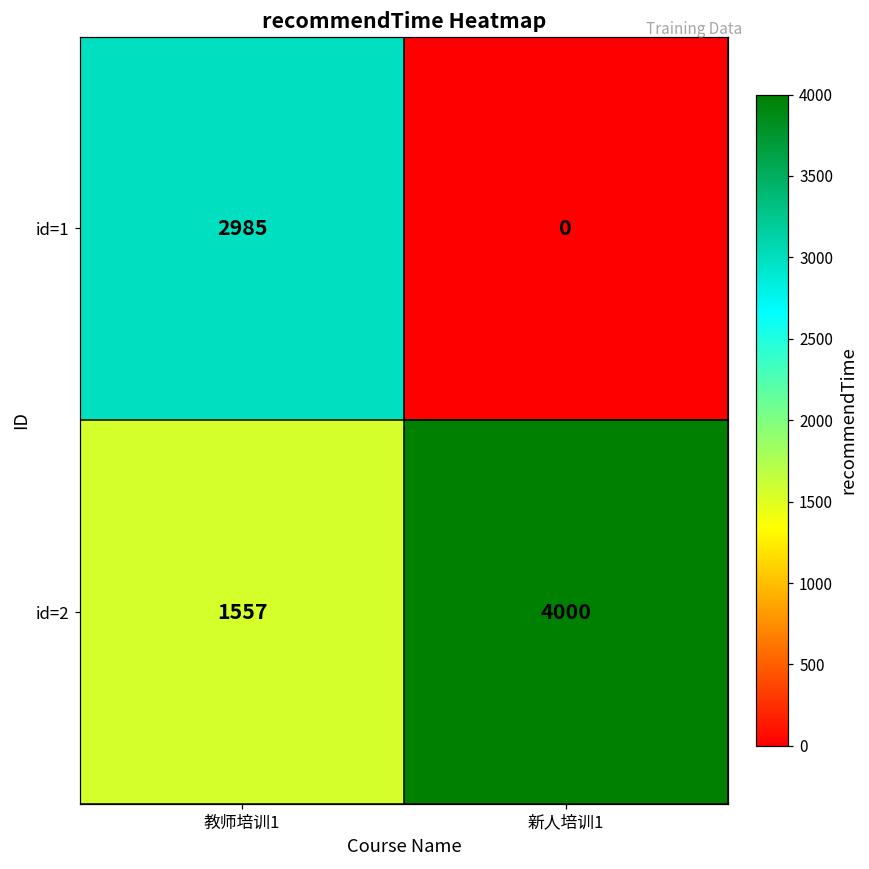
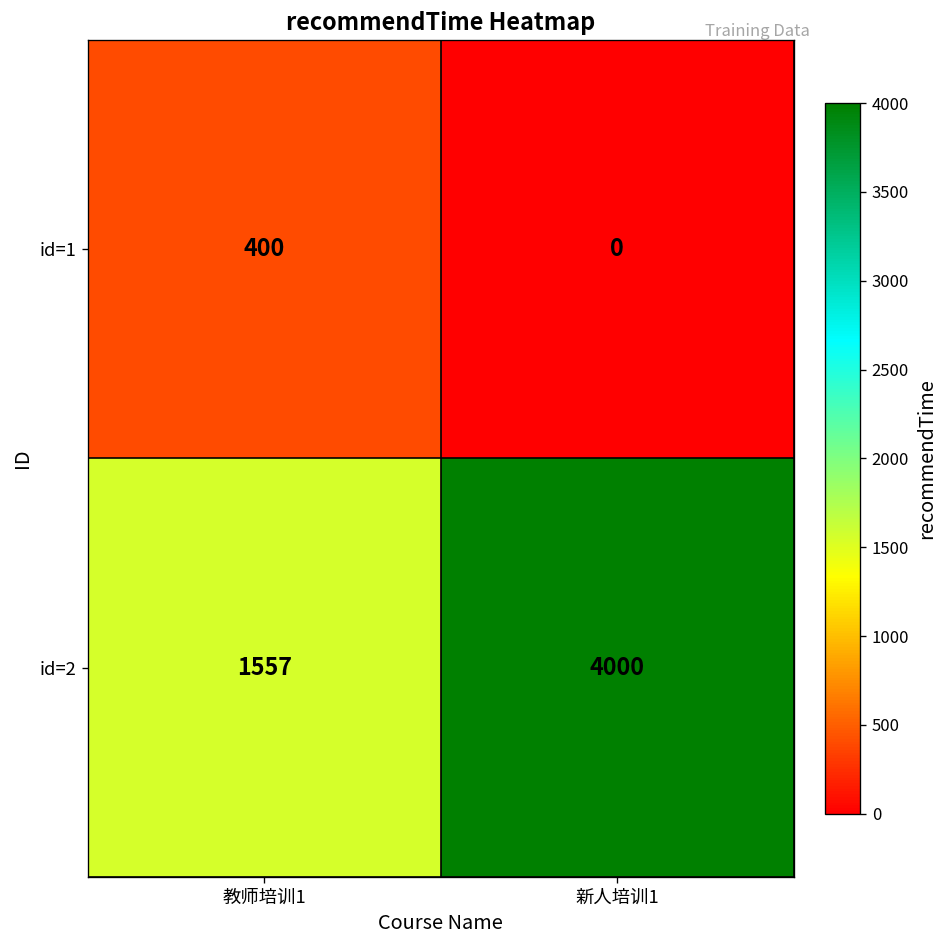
id=1, 教师培训1: 2985 -> 400
